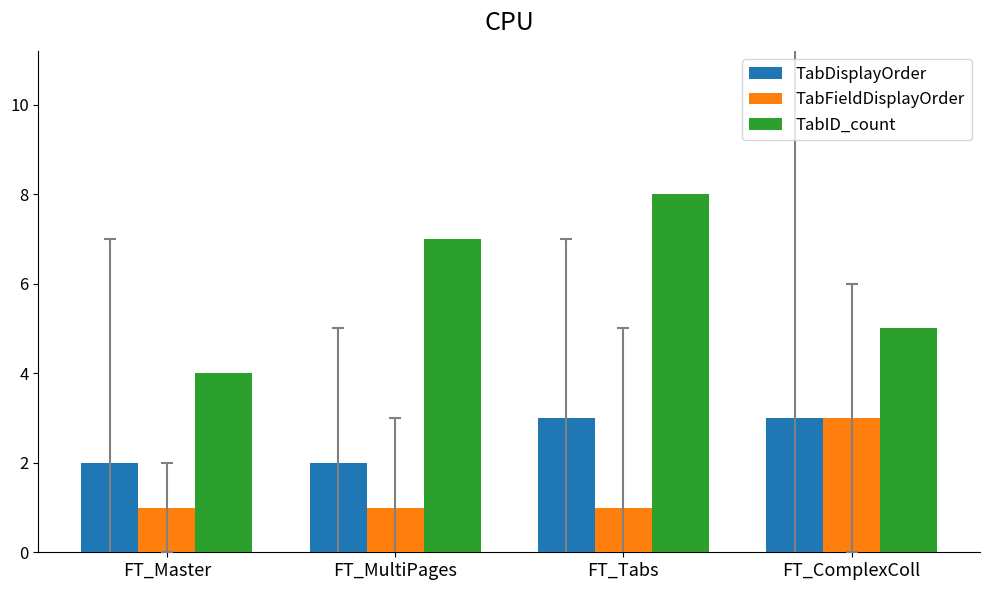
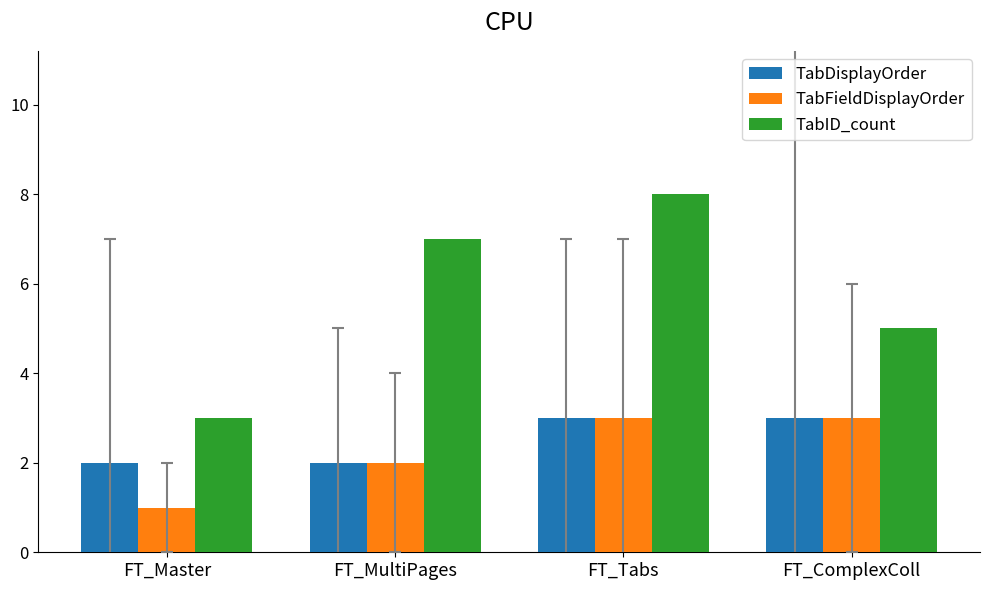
TabID_count, FT_Master: 4 -> 3
TabFieldDisplayOrder, FT_MultiPages: 1 -> 2
TabFieldDisplayOrder, FT_Tabs: 1 -> 3
